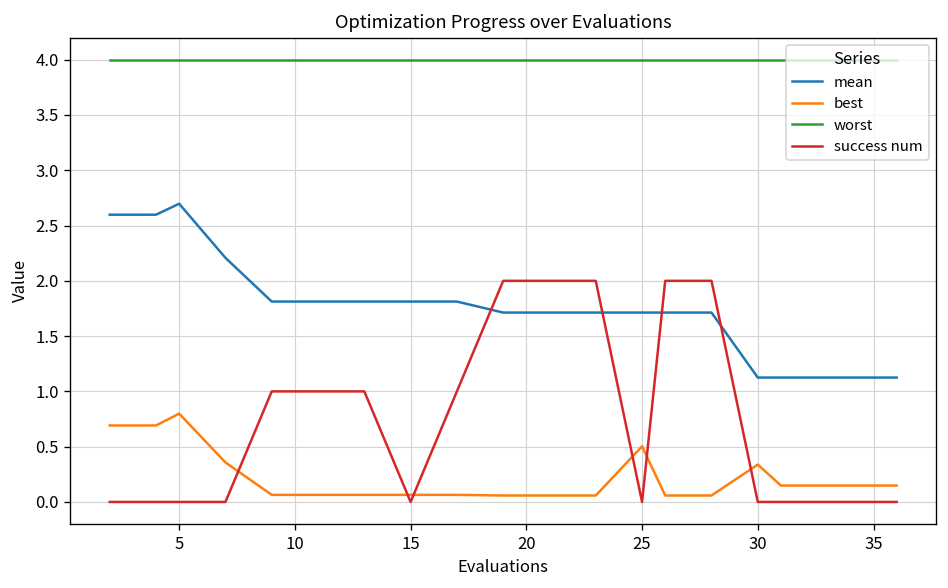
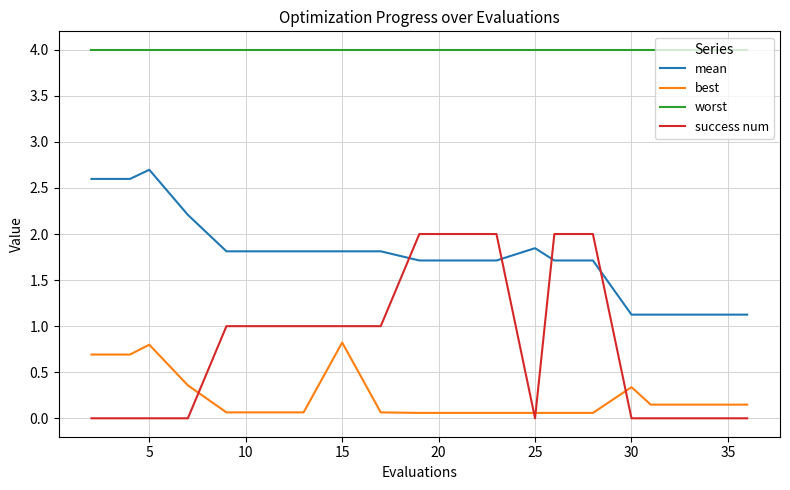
best, 15: 0.1 -> 0.8
success num, 15: 0 -> 1
mean, 25: 1.7 -> 1.8
best, 25: 0.5 -> 0.1
